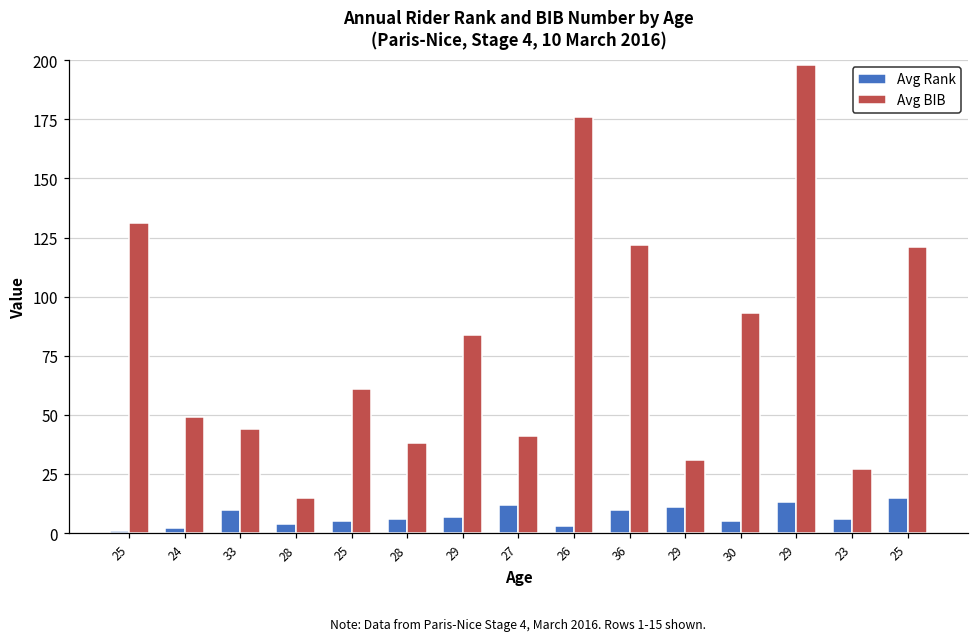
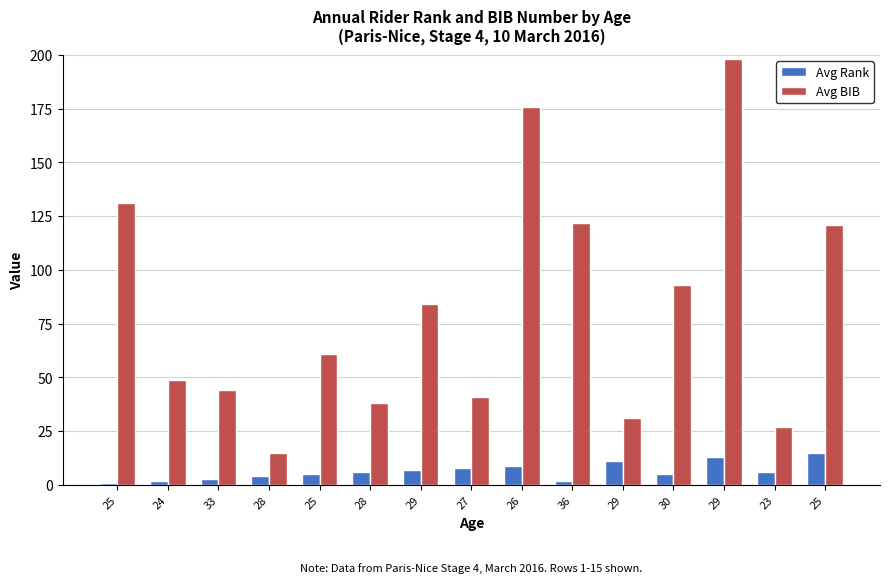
Avg Rank, 33: 10 -> 3
Avg Rank, 27: 12 -> 8
Avg Rank, 26: 3 -> 9
Avg Rank, 36: 10 -> 2
